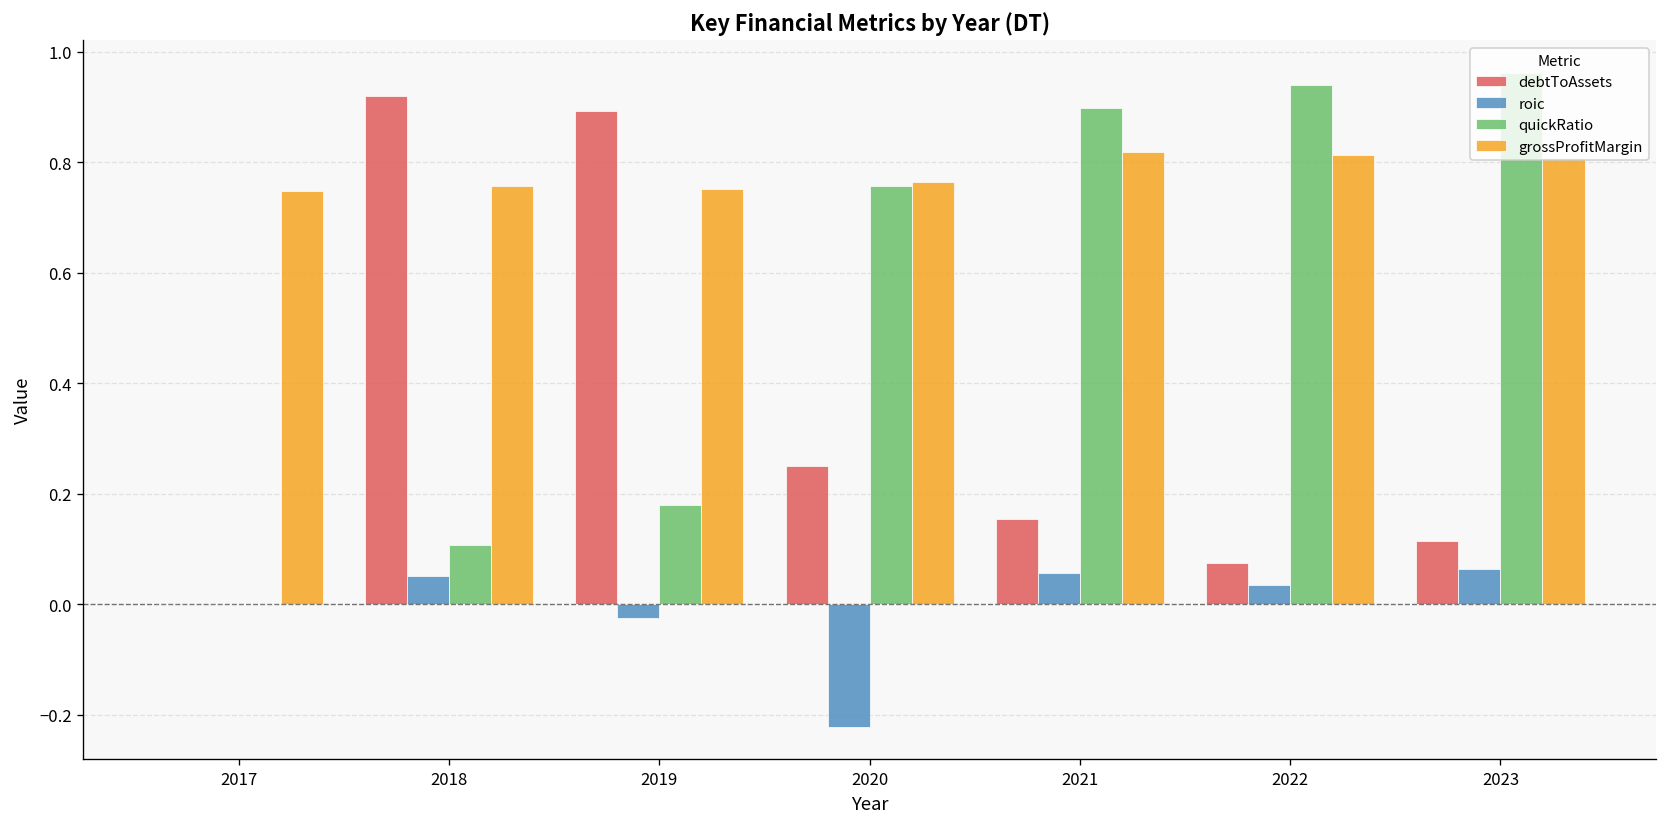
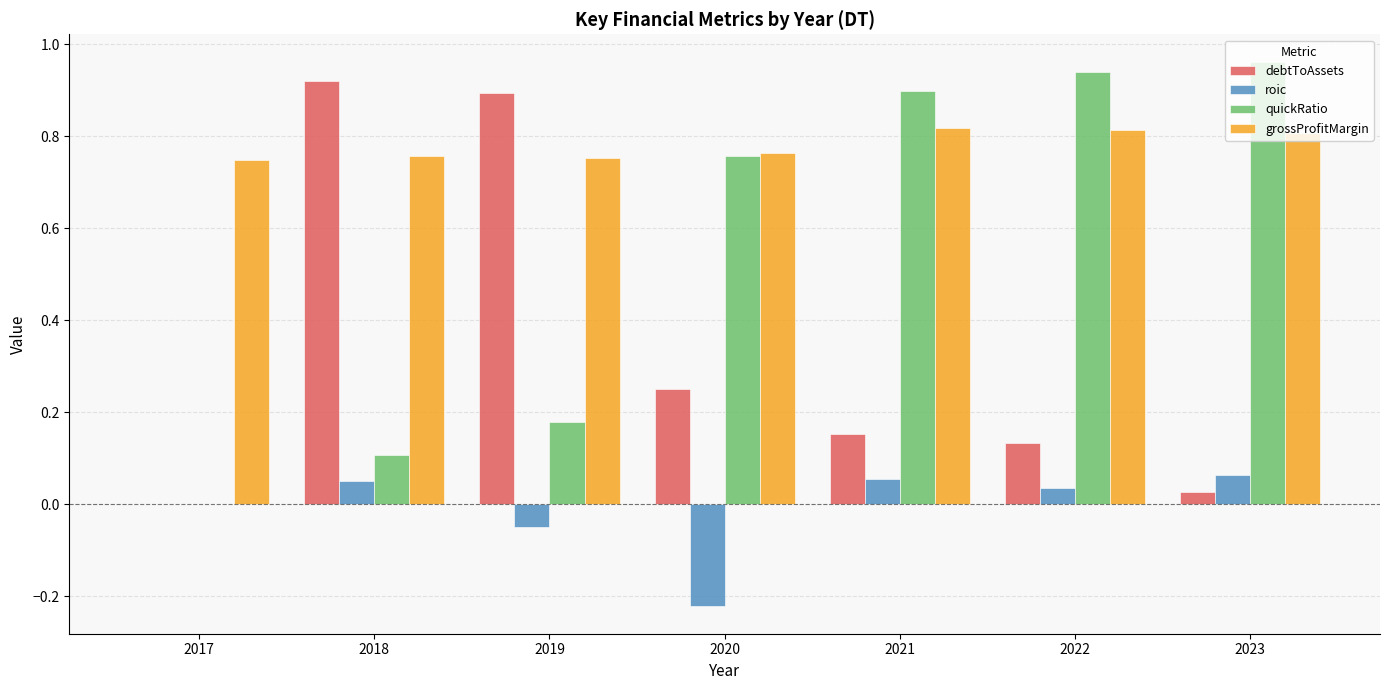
roic, 2019: -0.02 -> -0.05
debtToAssets, 2022: 0.07 -> 0.13
debtToAssets, 2023: 0.11 -> 0.03
